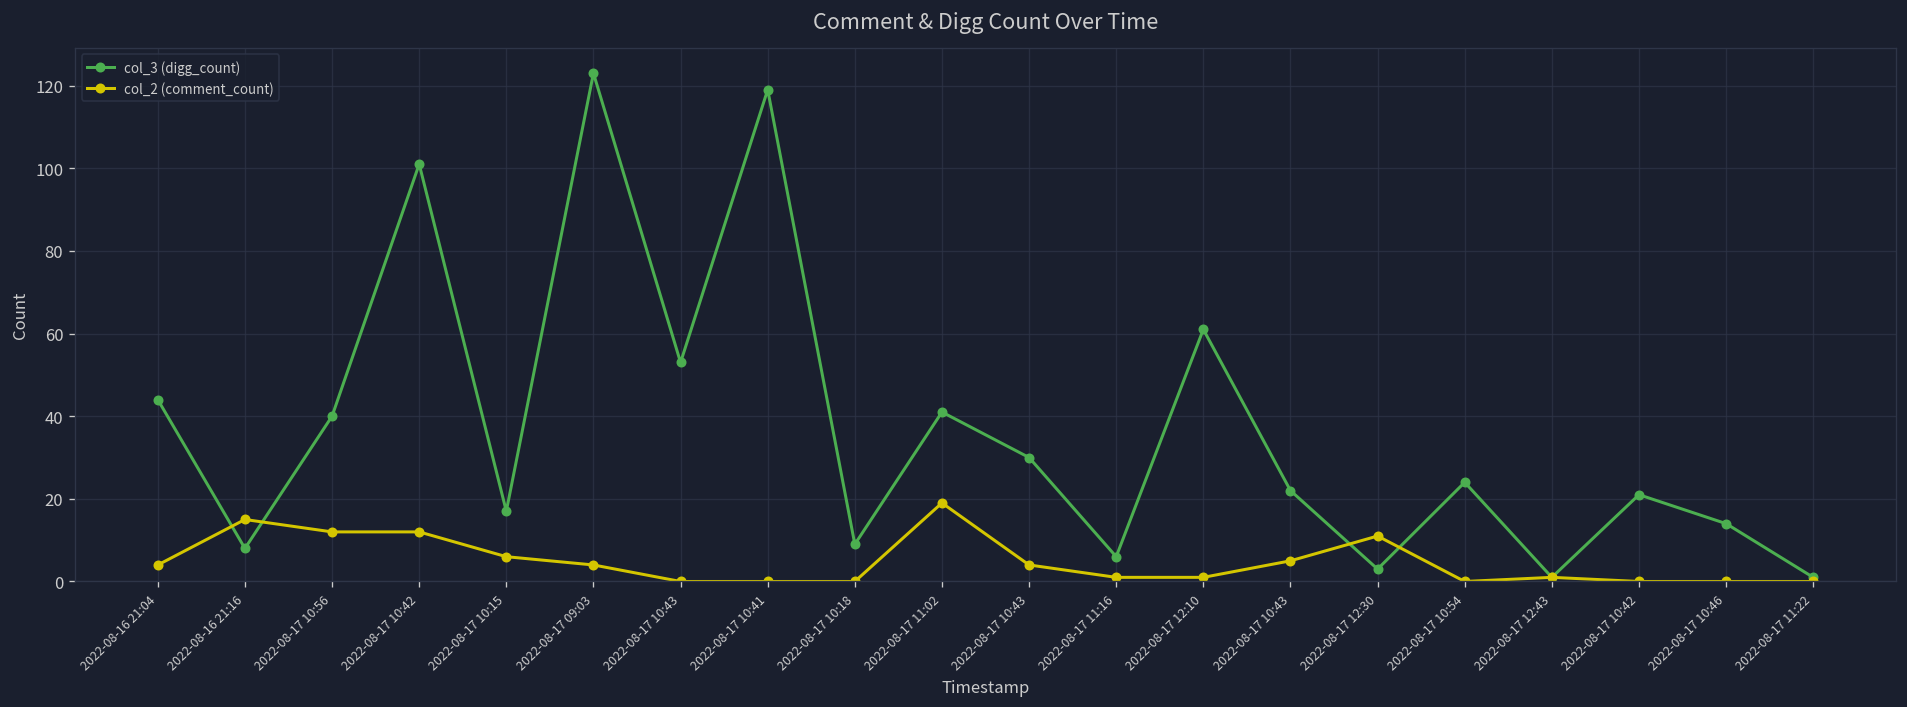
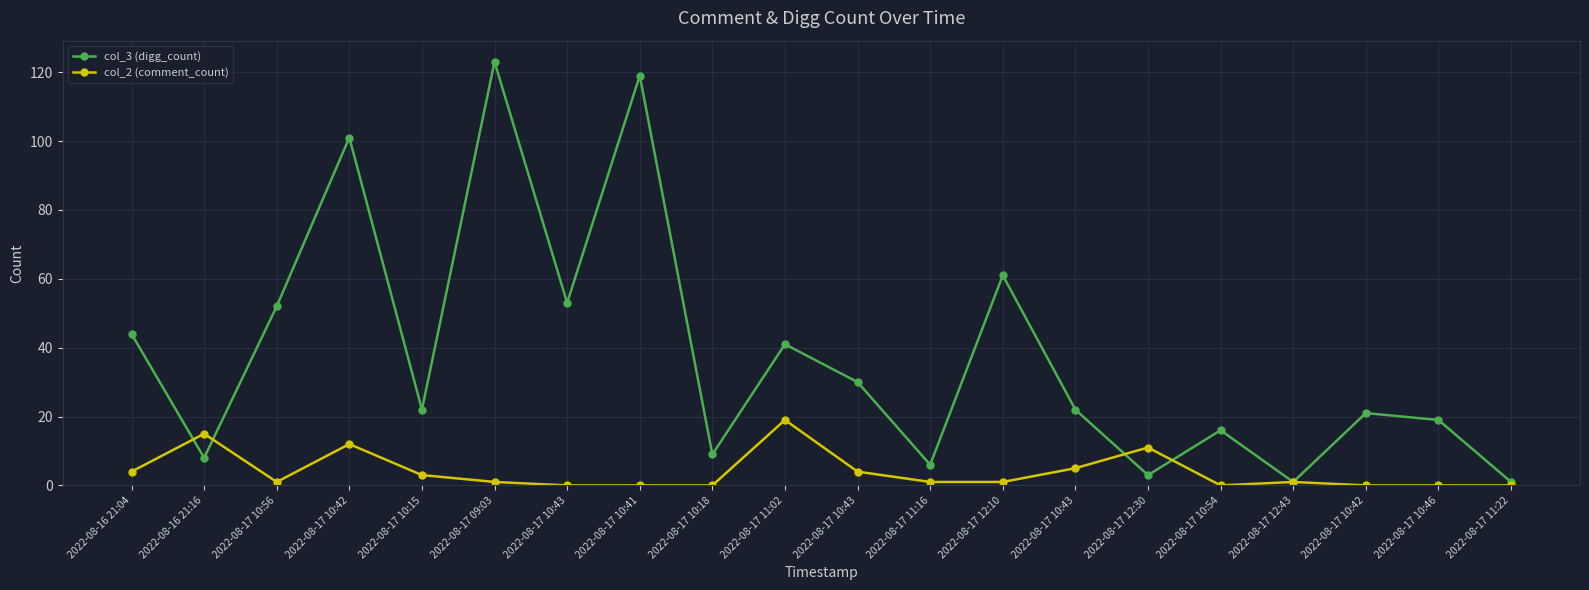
col_3 (digg_count), 2022-08-17 10:56: 40 -> 52
col_2 (comment_count), 2022-08-17 10:56: 12 -> 1
col_3 (digg_count), 2022-08-17 10:15: 17 -> 22
col_2 (comment_count), 2022-08-17 10:15: 6 -> 3
col_2 (comment_count), 2022-08-17 09:03: 4 -> 1
col_3 (digg_count), 2022-08-17 10:54: 24 -> 16
col_3 (digg_count), 2022-08-17 10:46: 14 -> 19
